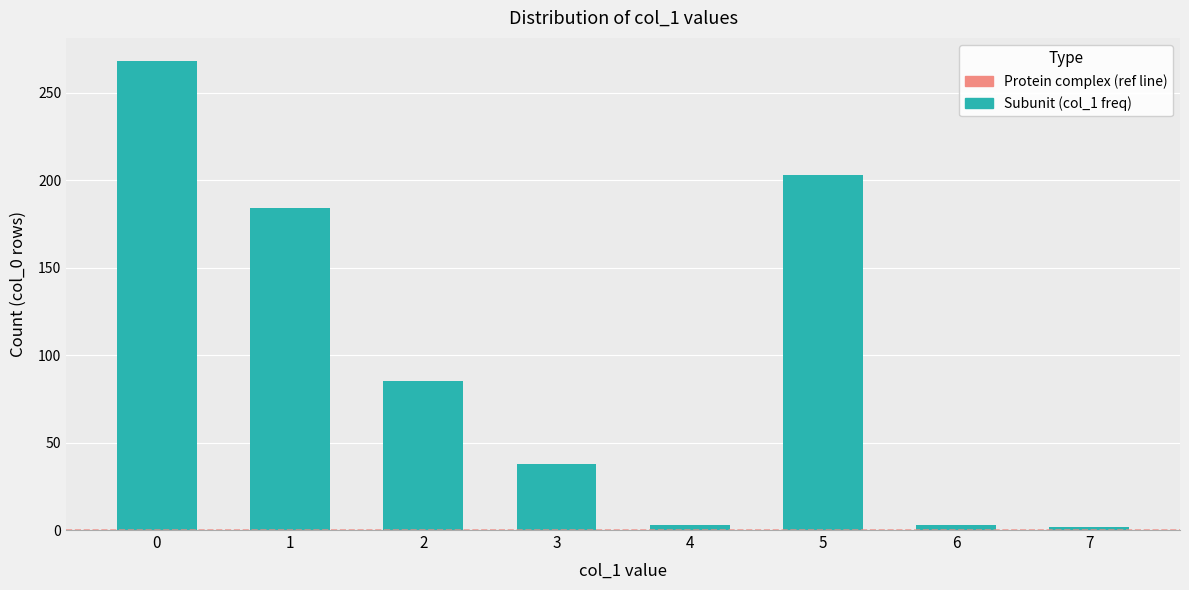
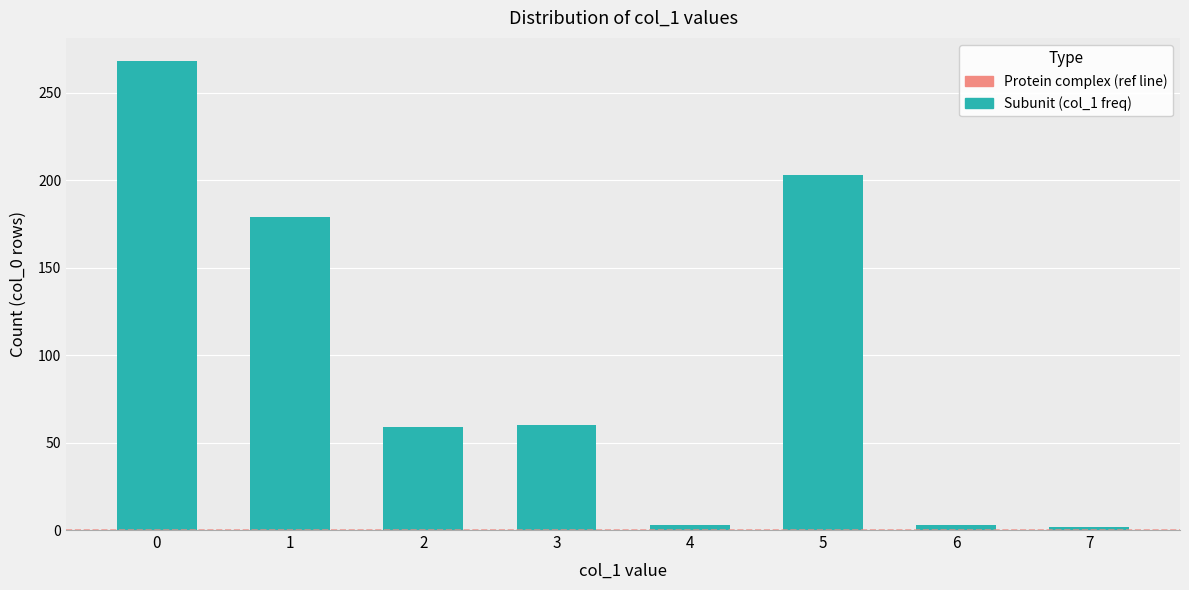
1: 184 -> 179
2: 85 -> 59
3: 38 -> 60
